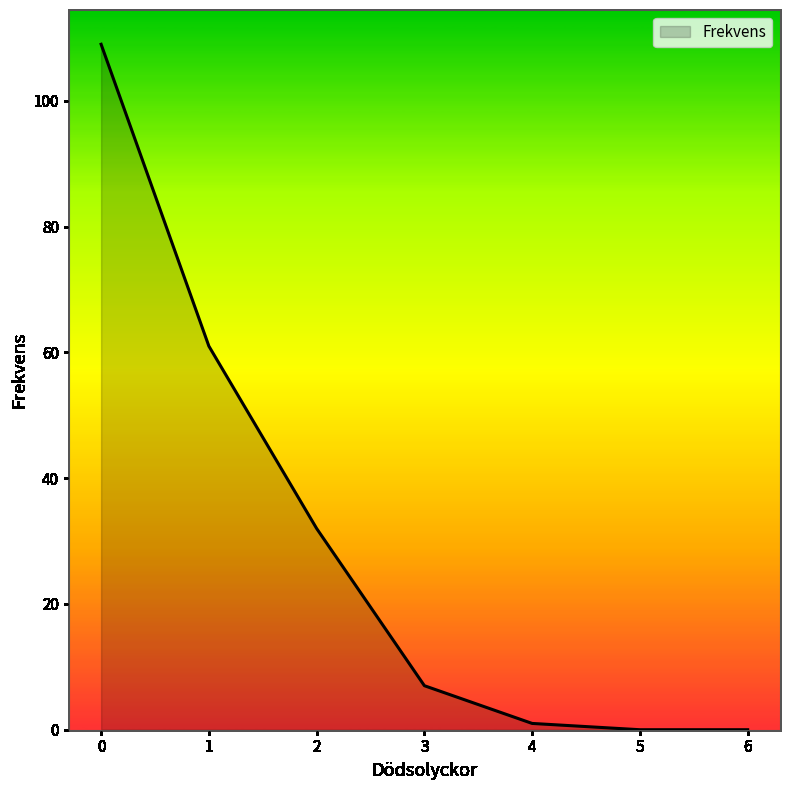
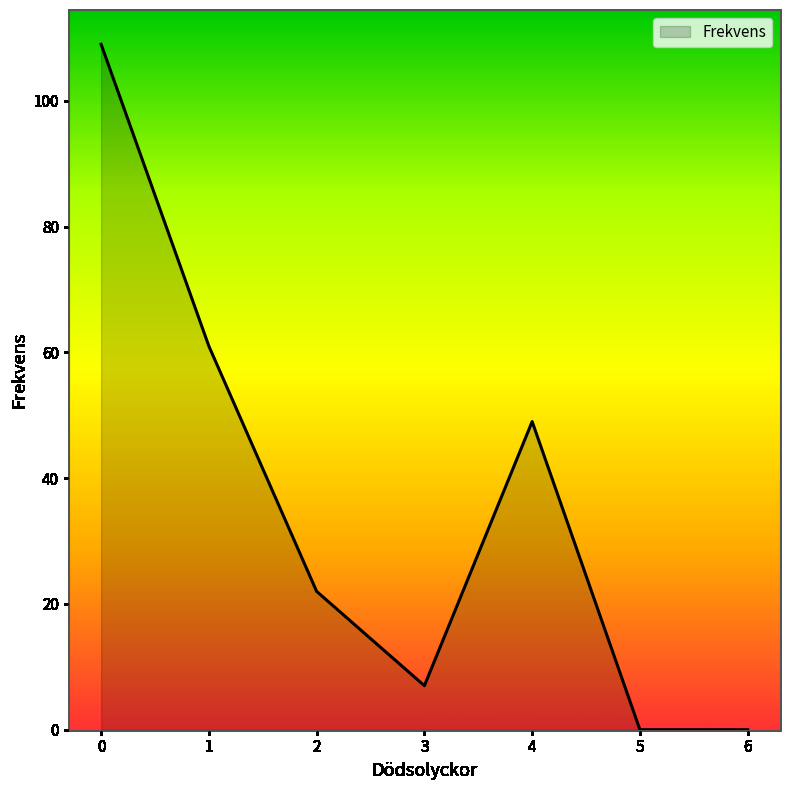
2: 32 -> 22
4: 1 -> 49
